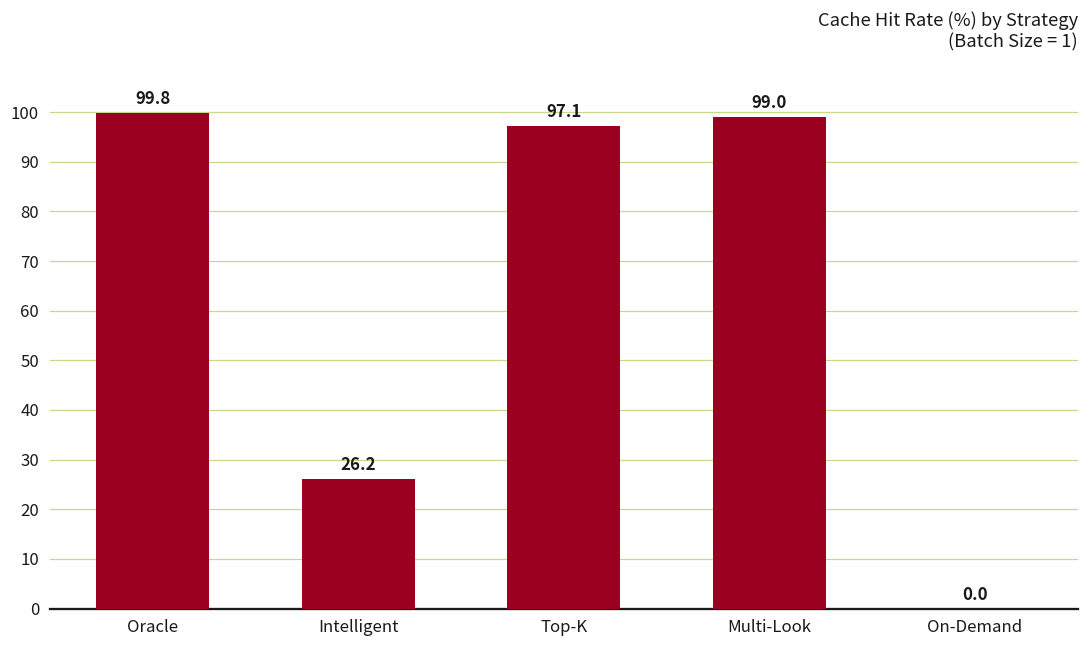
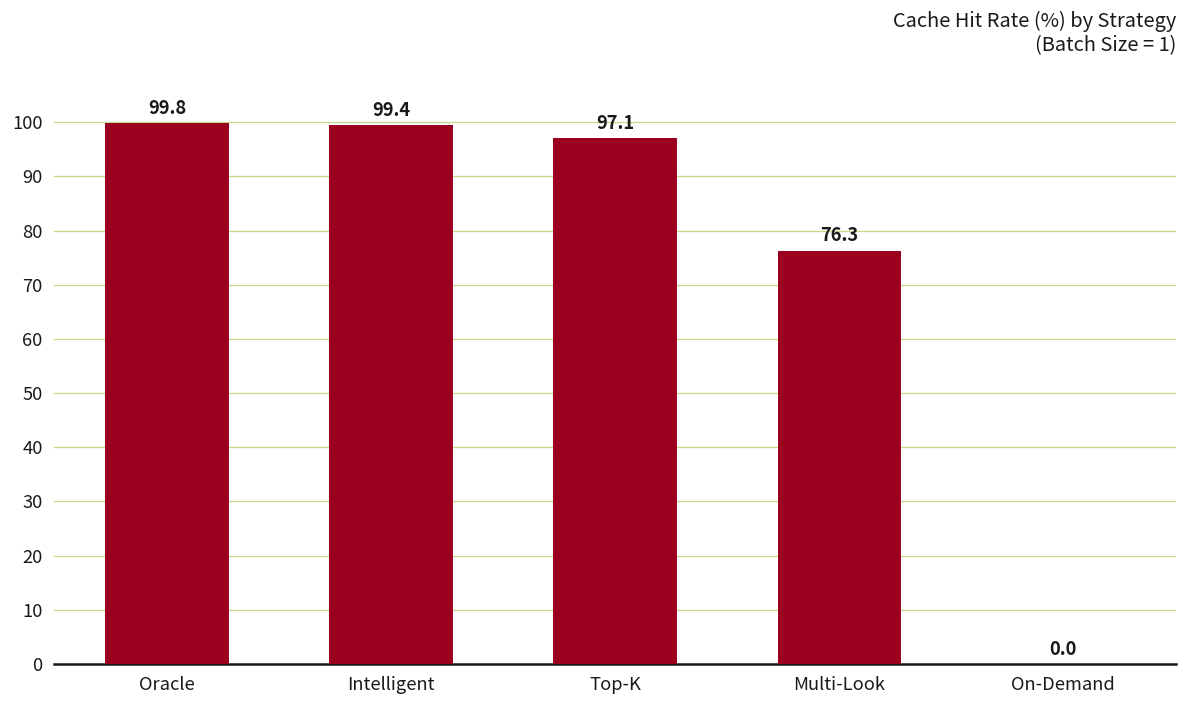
Intelligent: 26.2 -> 99.4
Multi-Look: 99.0 -> 76.3
